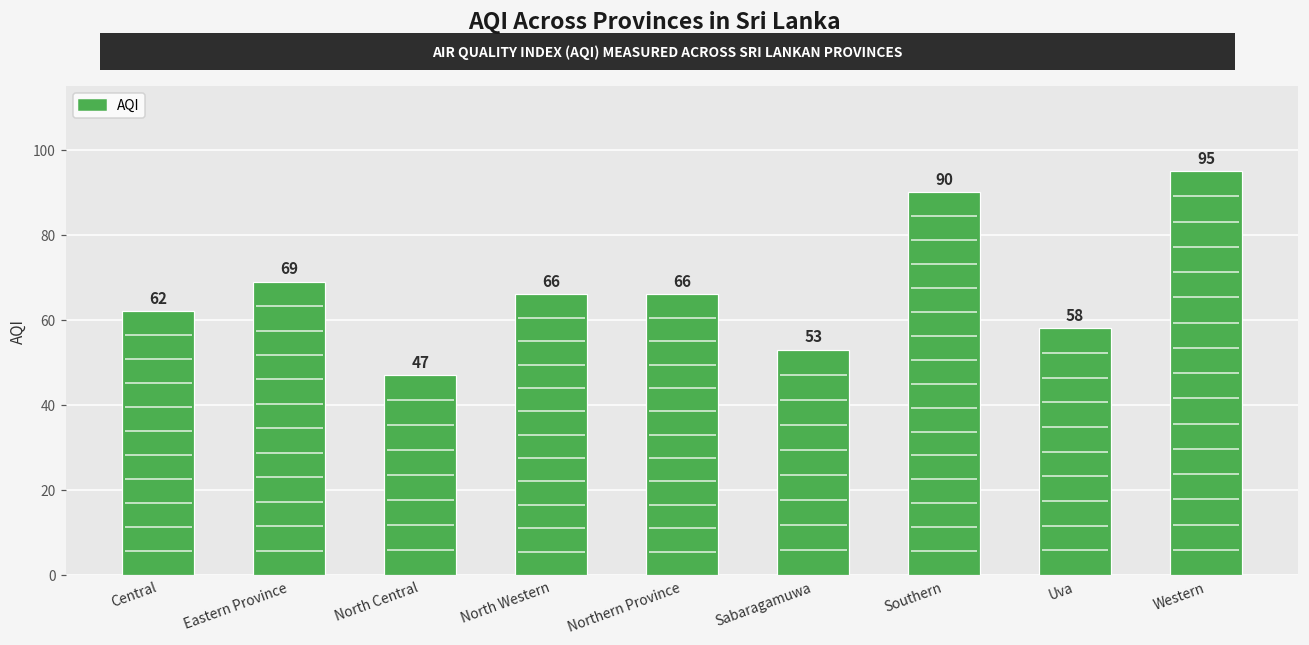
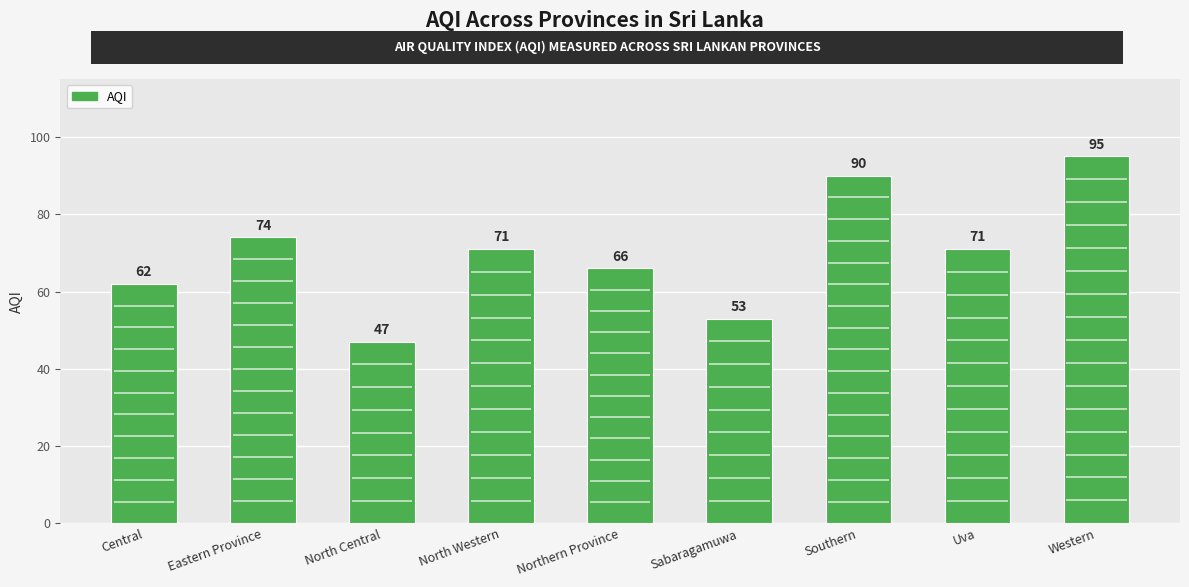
Eastern Province: 69 -> 74
North Western: 66 -> 71
Uva: 58 -> 71
